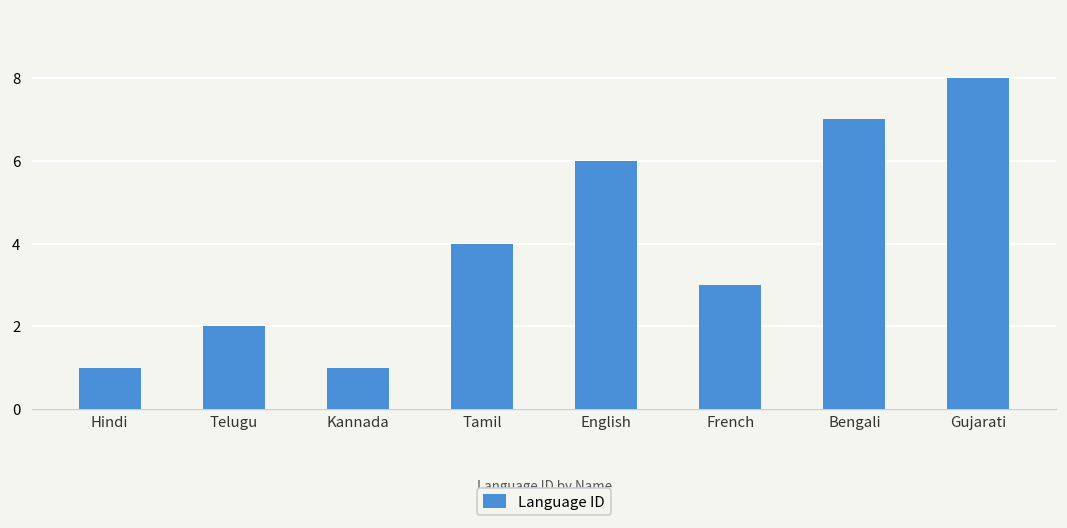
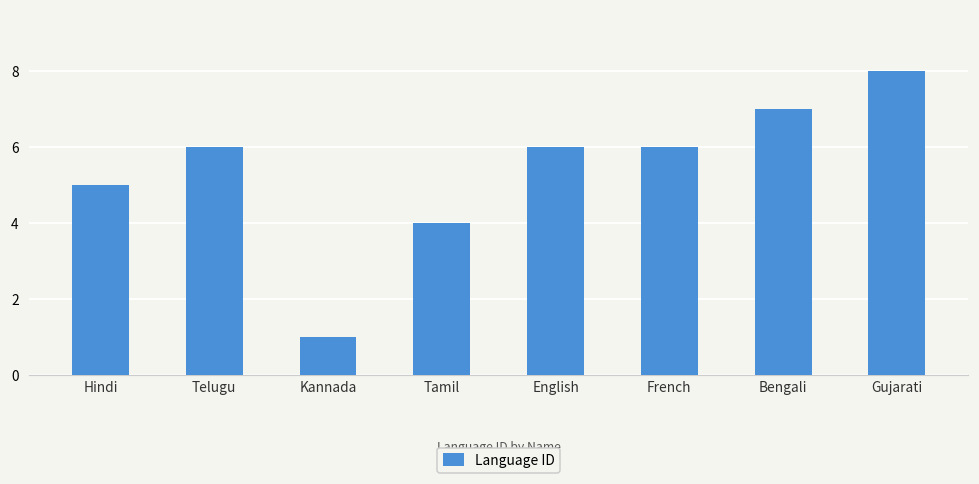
Hindi: 1 -> 5
Telugu: 2 -> 6
French: 3 -> 6
